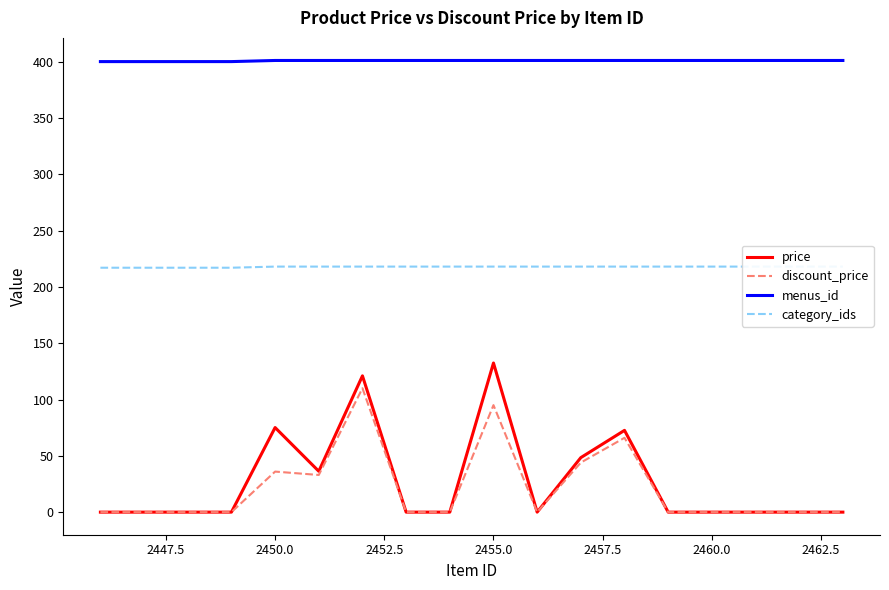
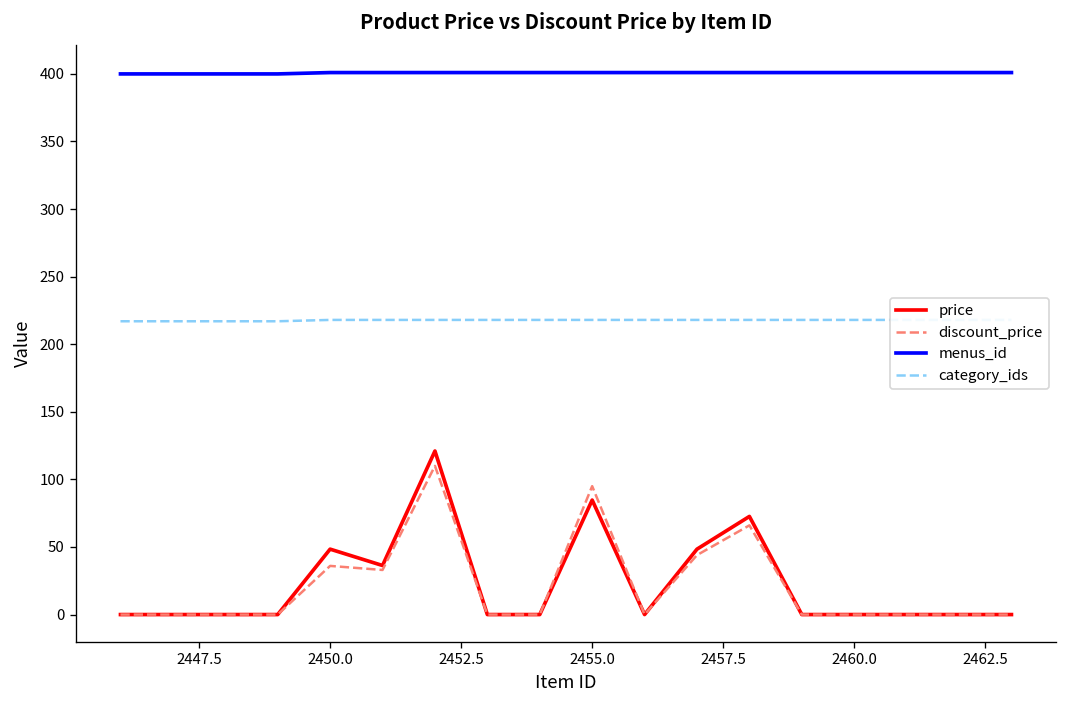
price, 2450.0: 75 -> 48
price, 2455.0: 132 -> 85
